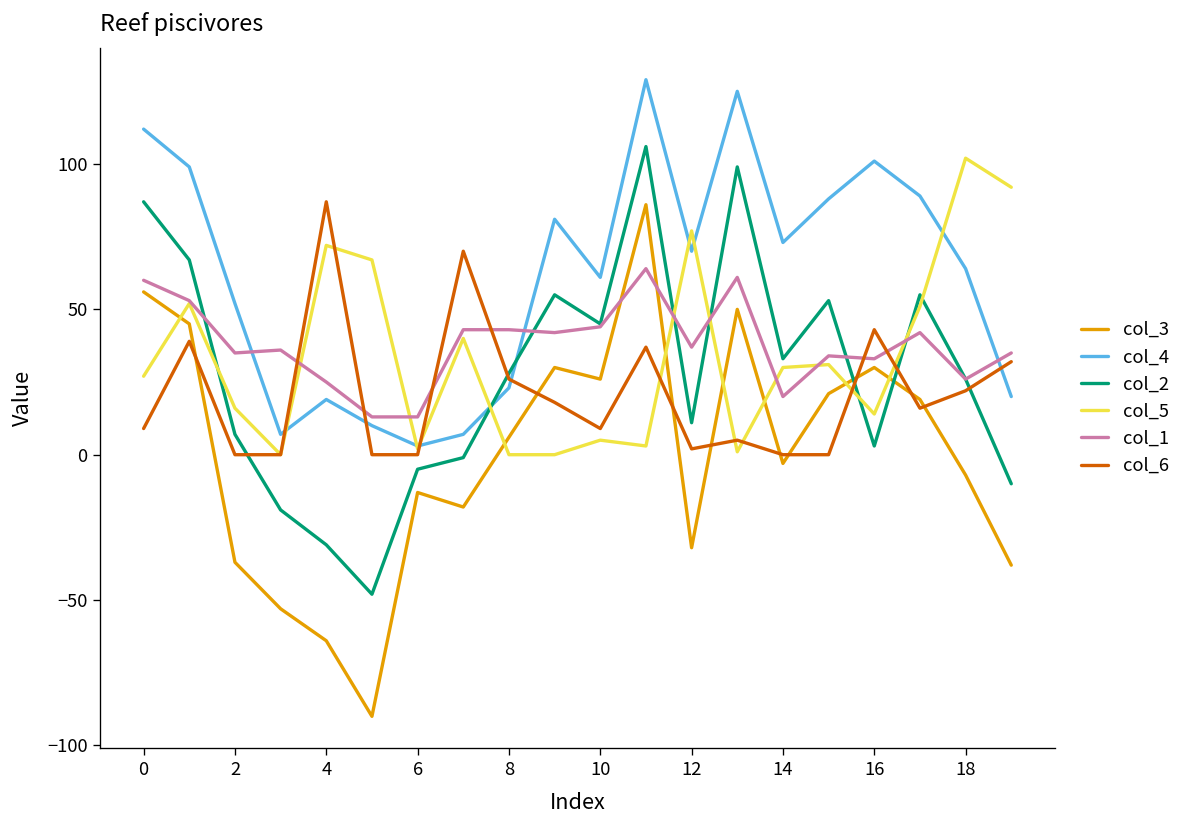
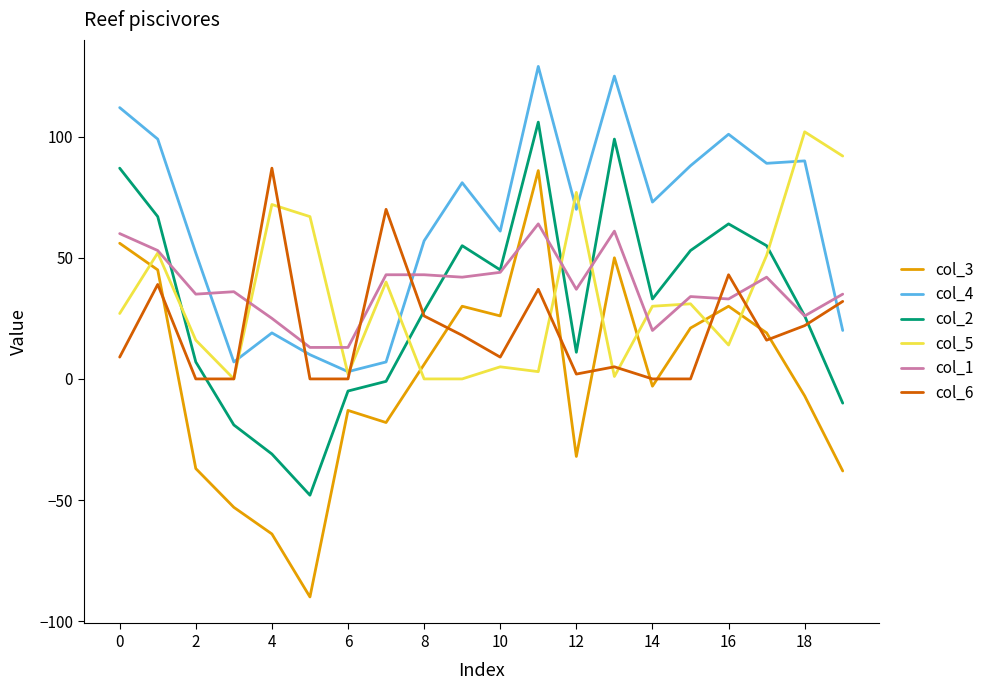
col_4, 8: 23 -> 57
col_2, 16: 3 -> 64
col_4, 18: 64 -> 90
